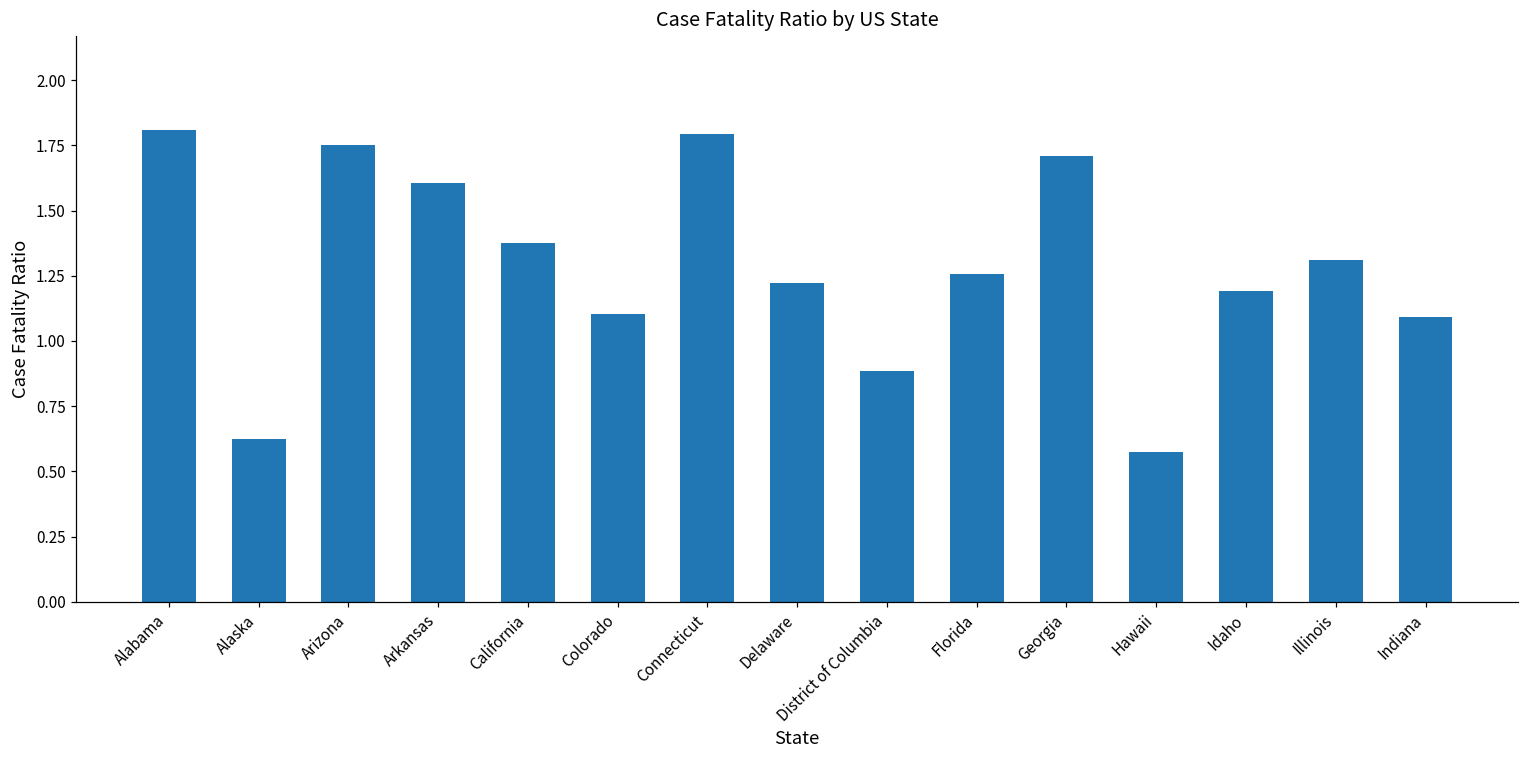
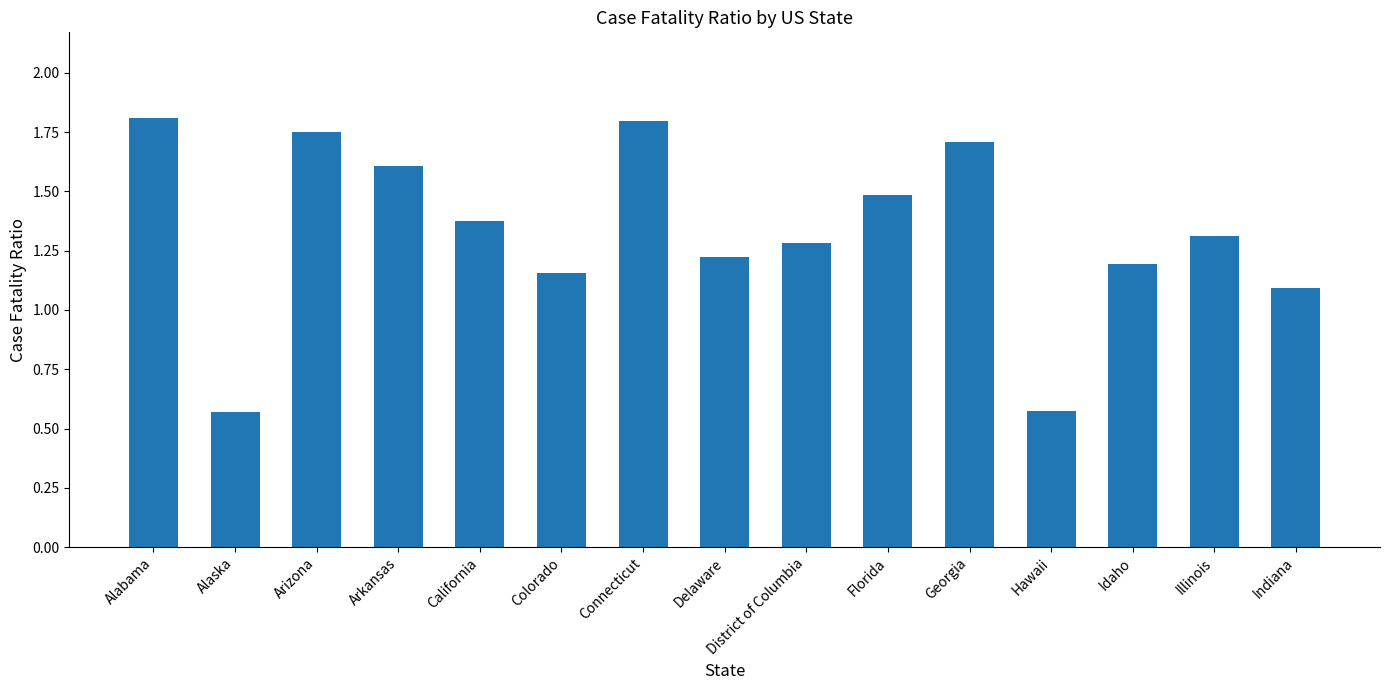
Alaska: 0.62 -> 0.57
Colorado: 1.11 -> 1.16
District of Columbia: 0.89 -> 1.28
Florida: 1.26 -> 1.48
